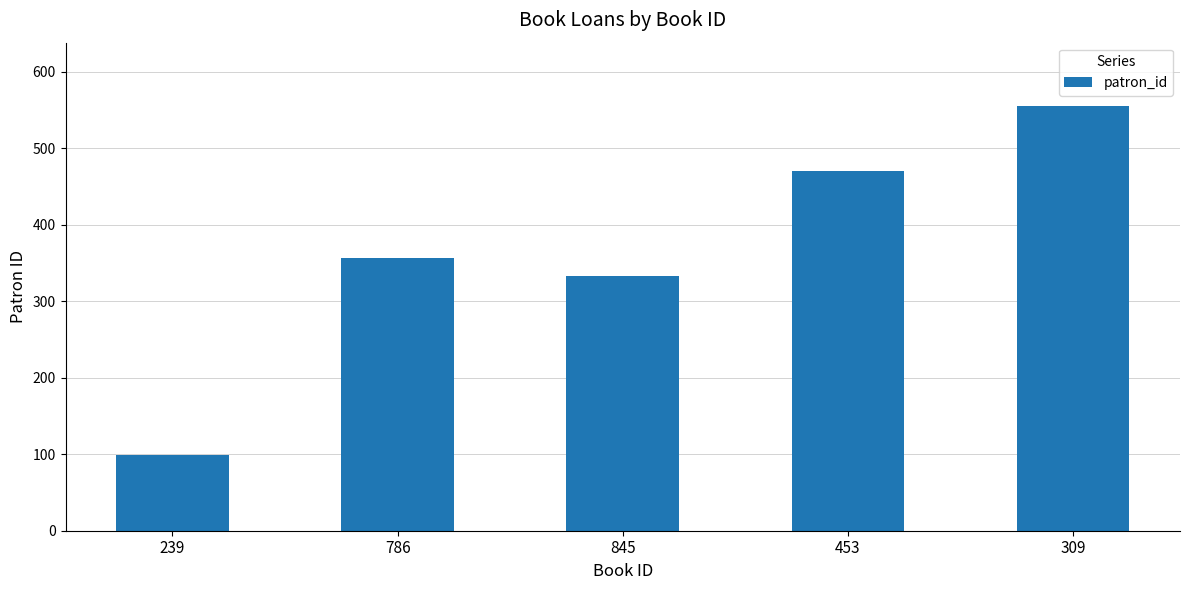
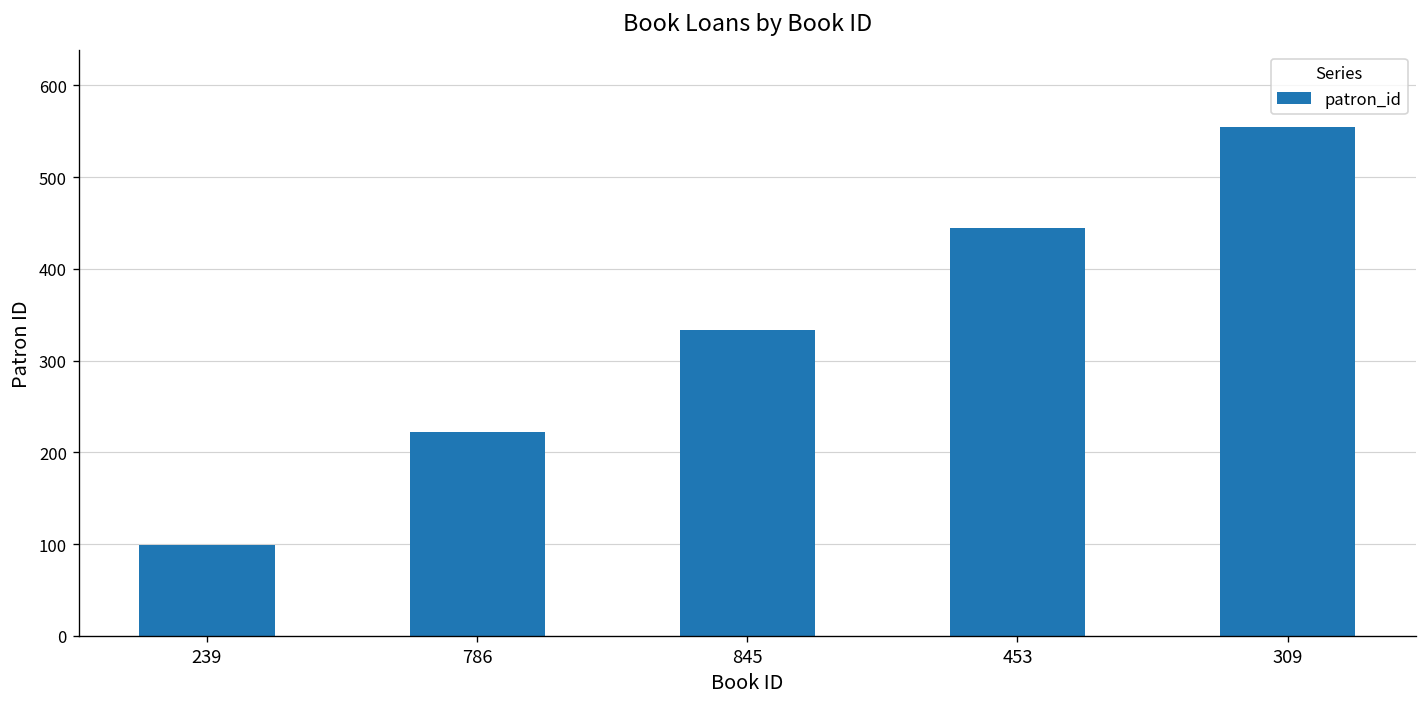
786: 360 -> 220
453: 470 -> 440
